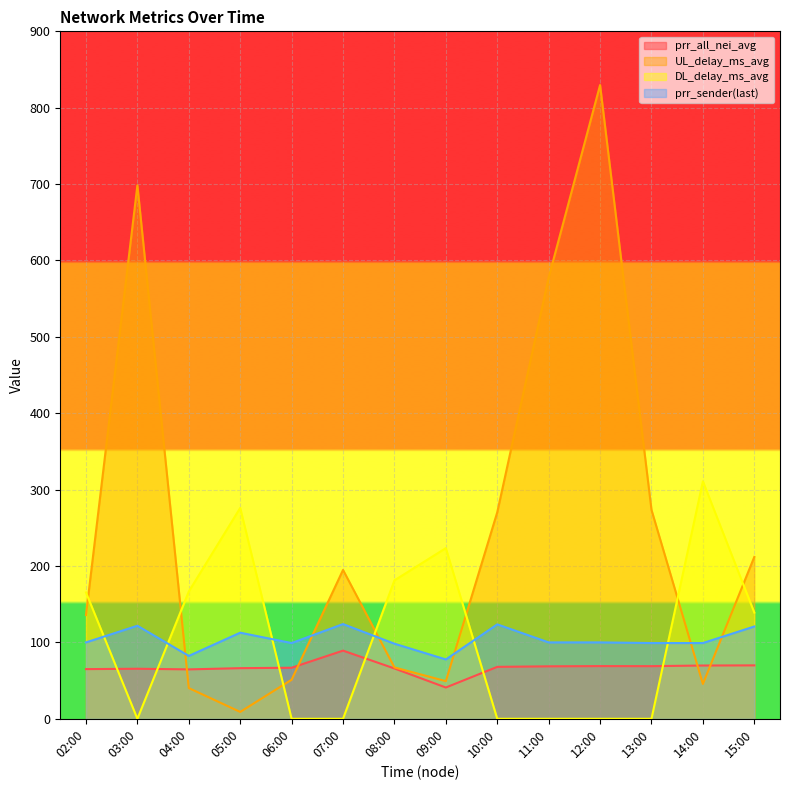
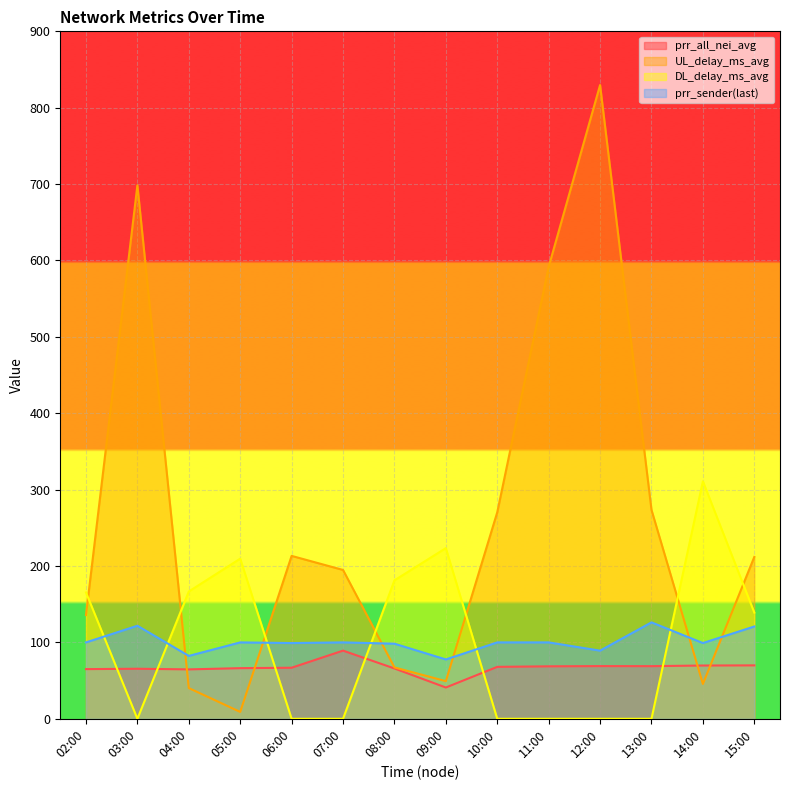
DL_delay_ms_avg, 05:00: 280 -> 210
prr_sender(last), 05:00: 110 -> 100
UL_delay_ms_avg, 06:00: 50 -> 210
prr_sender(last), 07:00: 120 -> 100
prr_sender(last), 10:00: 120 -> 100
UL_delay_ms_avg, 11:00: 580 -> 590
prr_sender(last), 12:00: 100 -> 90
prr_sender(last), 13:00: 100 -> 130
